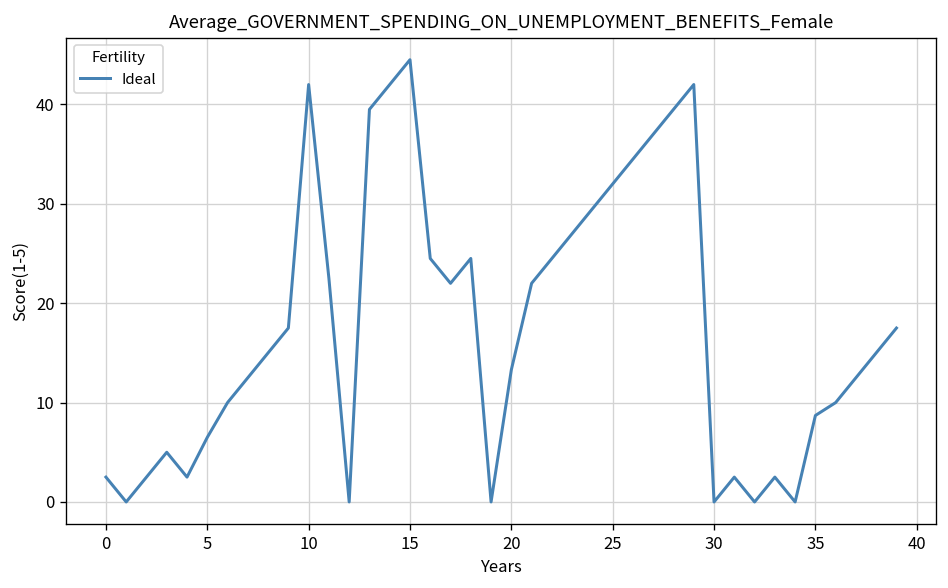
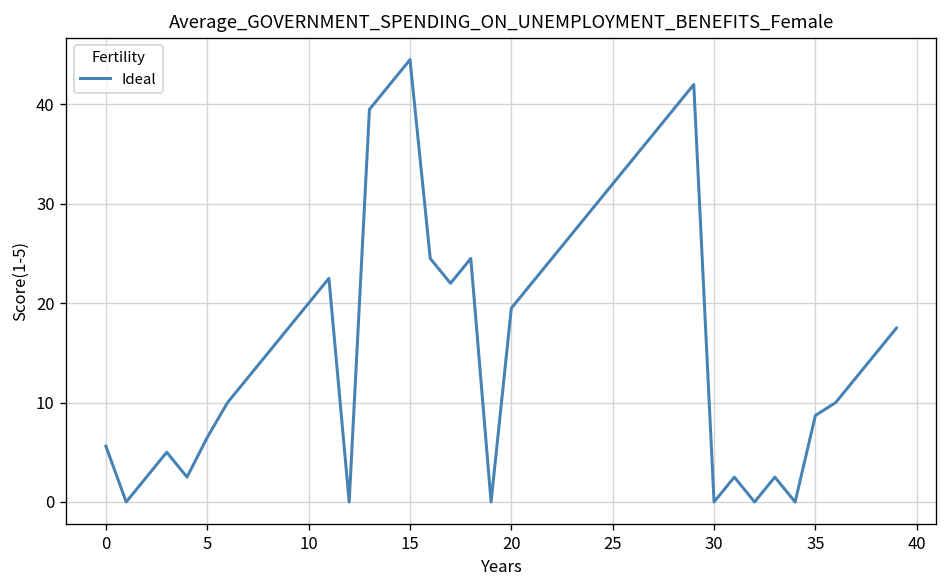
0: 3 -> 6
10: 42 -> 20
20: 13 -> 20
